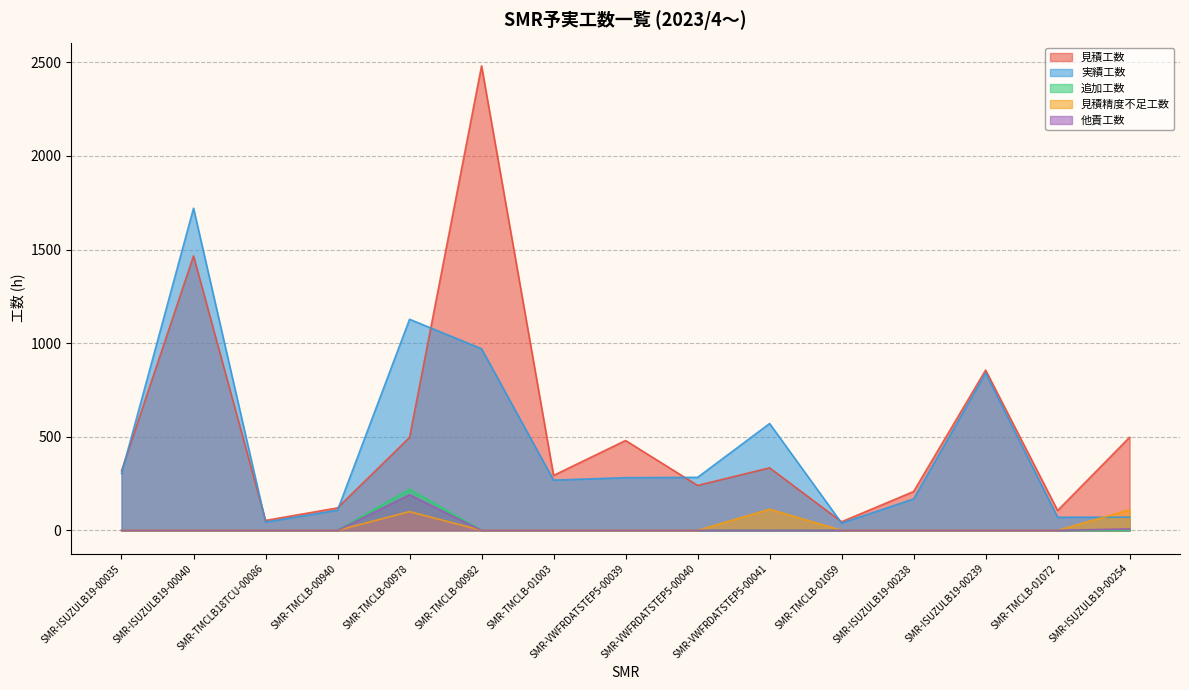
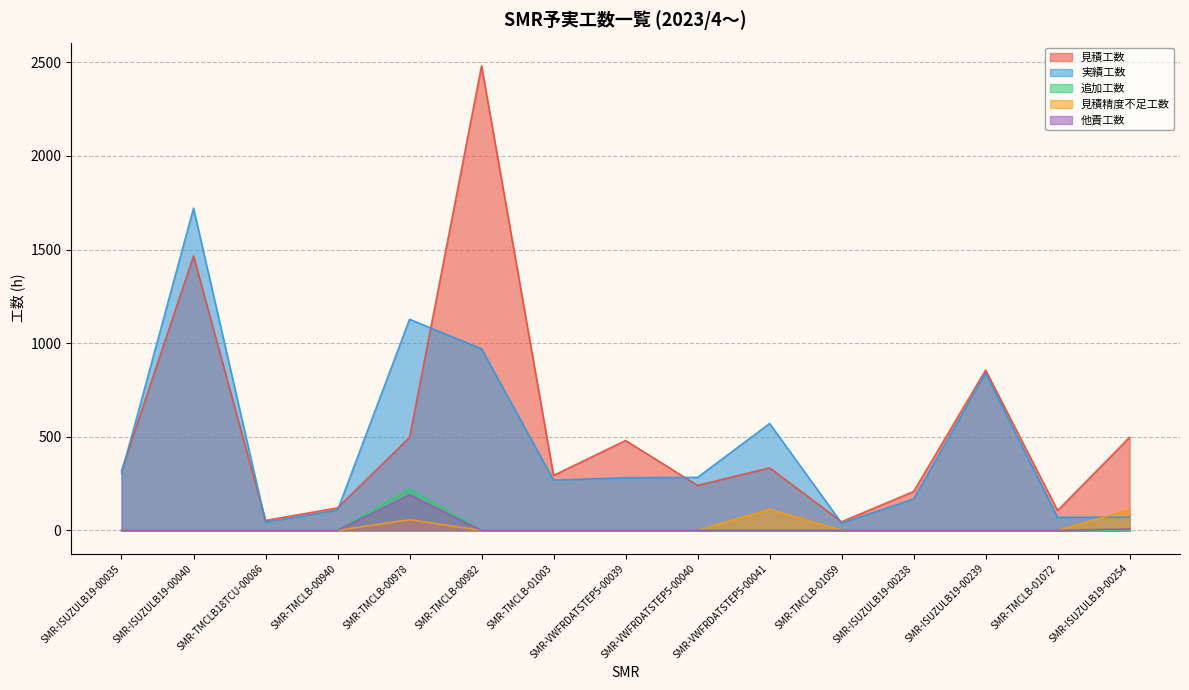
見積精度不足工数, SMR-TMCLB-00978: 100 -> 60
